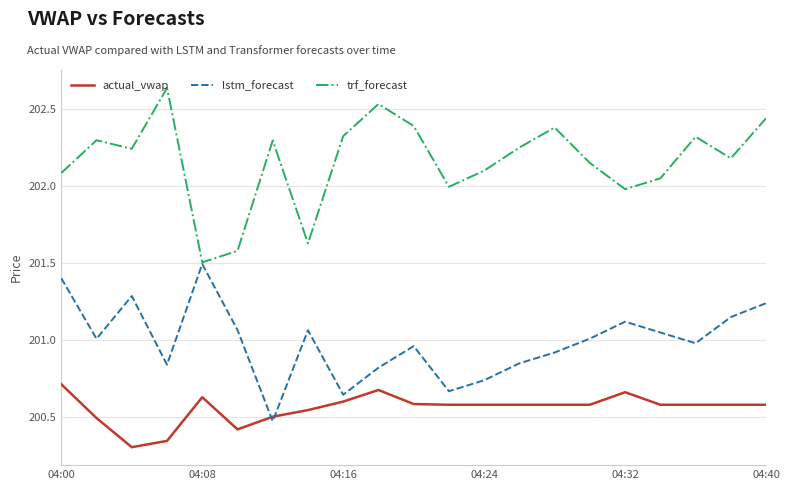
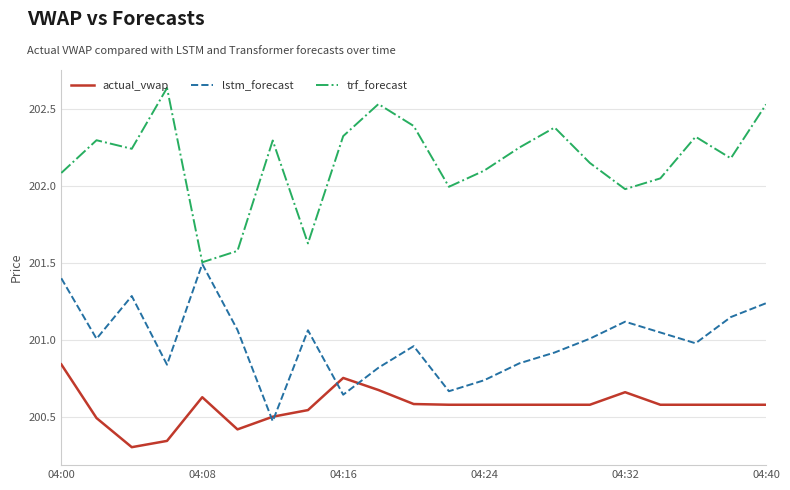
actual_vwap, 04:00: 200.71 -> 200.84
actual_vwap, 04:16: 200.60 -> 200.76
trf_forecast, 04:40: 202.44 -> 202.53
